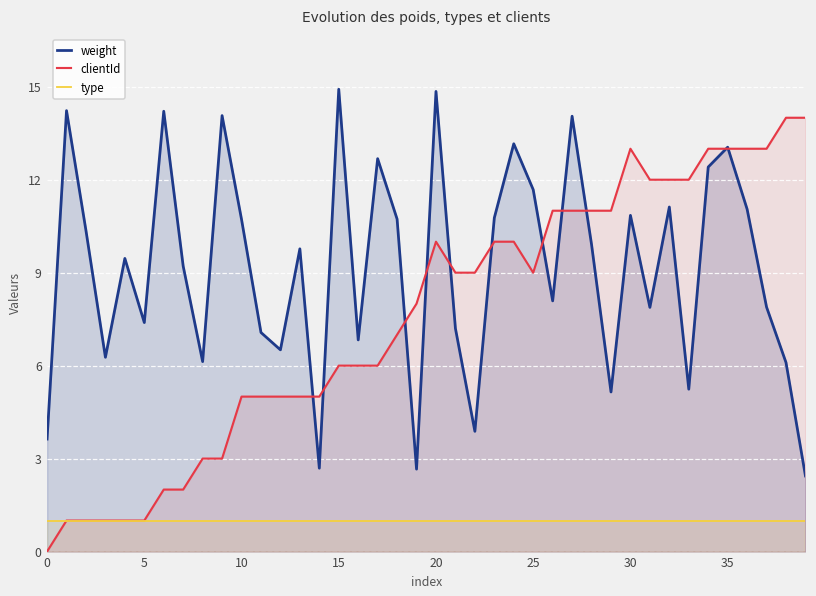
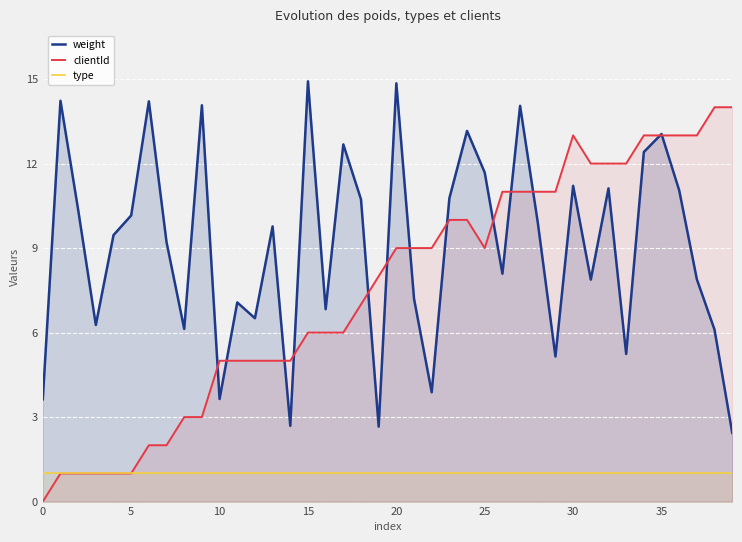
weight, 5: 7.4 -> 10.2
weight, 10: 10.7 -> 3.6
clientId, 20: 10 -> 9
weight, 30: 10.9 -> 11.2
